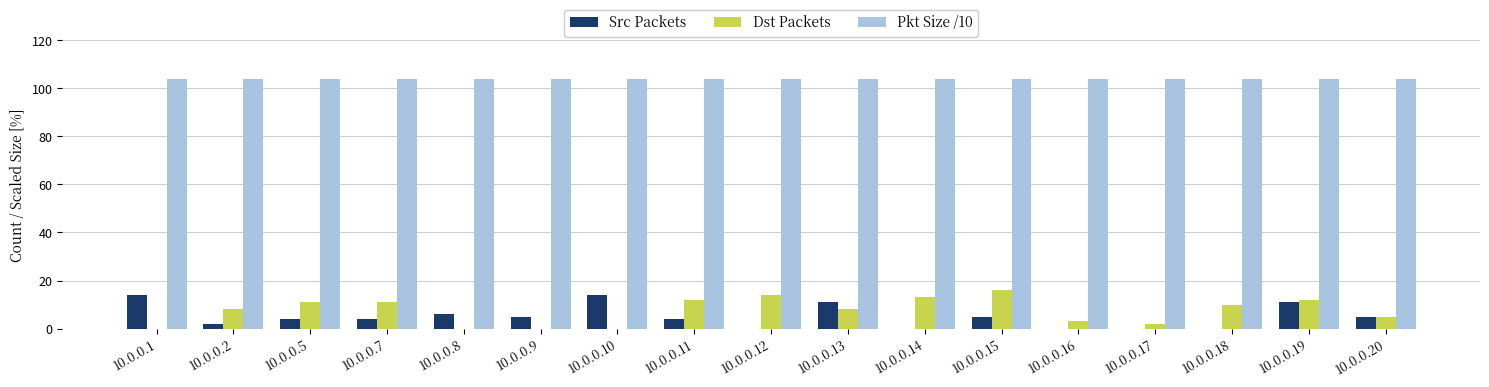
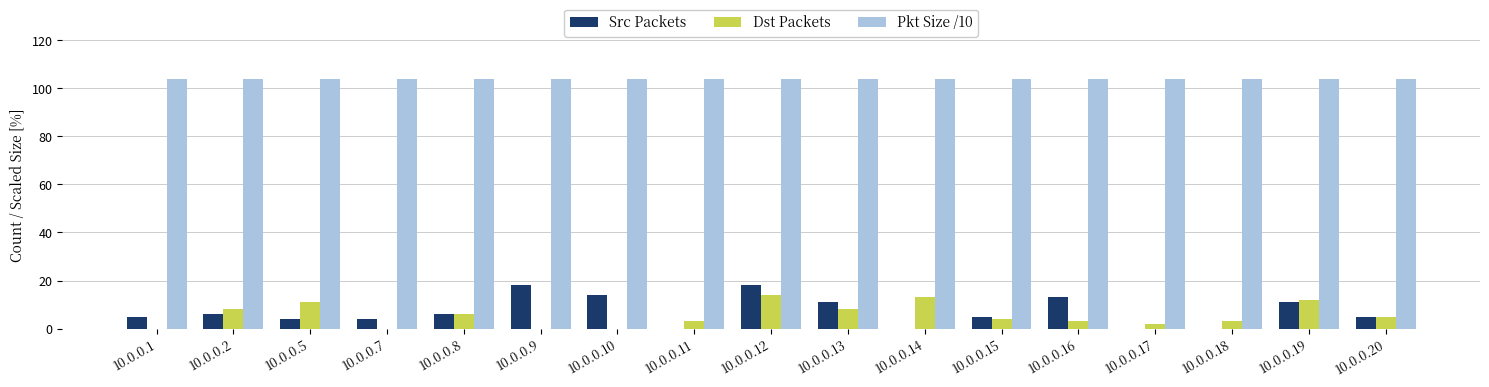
Src Packets, 10.0.0.1: 14 -> 5
Src Packets, 10.0.0.2: 2 -> 6
Dst Packets, 10.0.0.7: 11 -> 0
Dst Packets, 10.0.0.8: 0 -> 6
Src Packets, 10.0.0.9: 5 -> 18
Src Packets, 10.0.0.11: 4 -> 0
Dst Packets, 10.0.0.11: 12 -> 3
Src Packets, 10.0.0.12: 0 -> 18
Dst Packets, 10.0.0.15: 16 -> 4
Src Packets, 10.0.0.16: 0 -> 13
Dst Packets, 10.0.0.18: 10 -> 3
